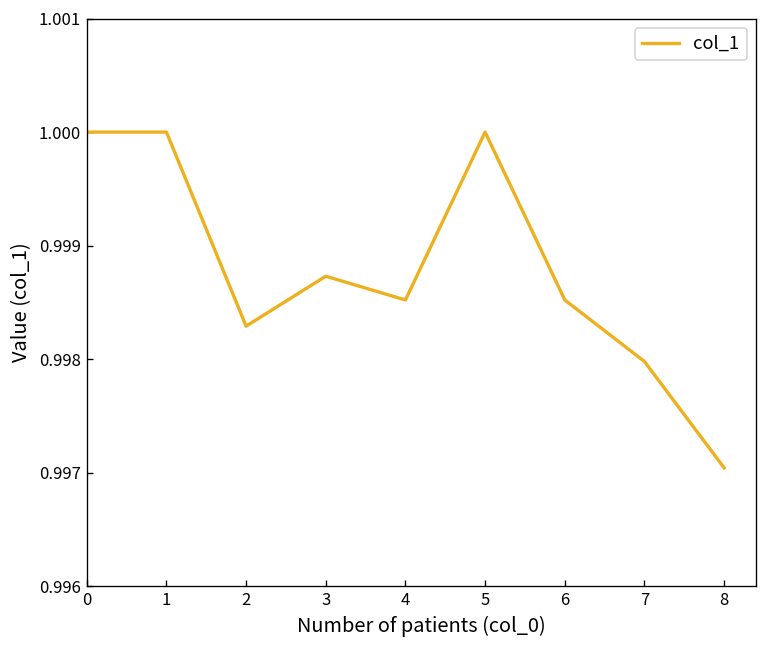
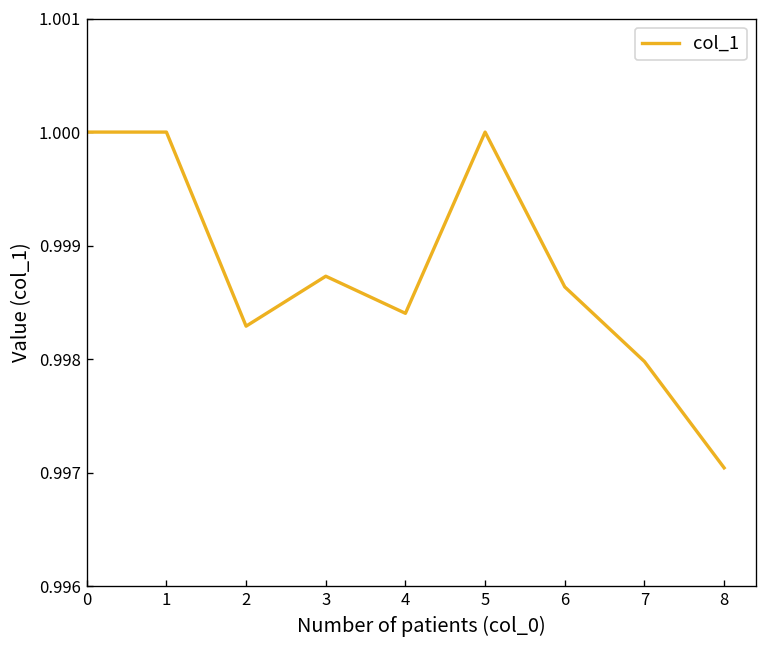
4: 0.9985 -> 0.9984
6: 0.9985 -> 0.9986
